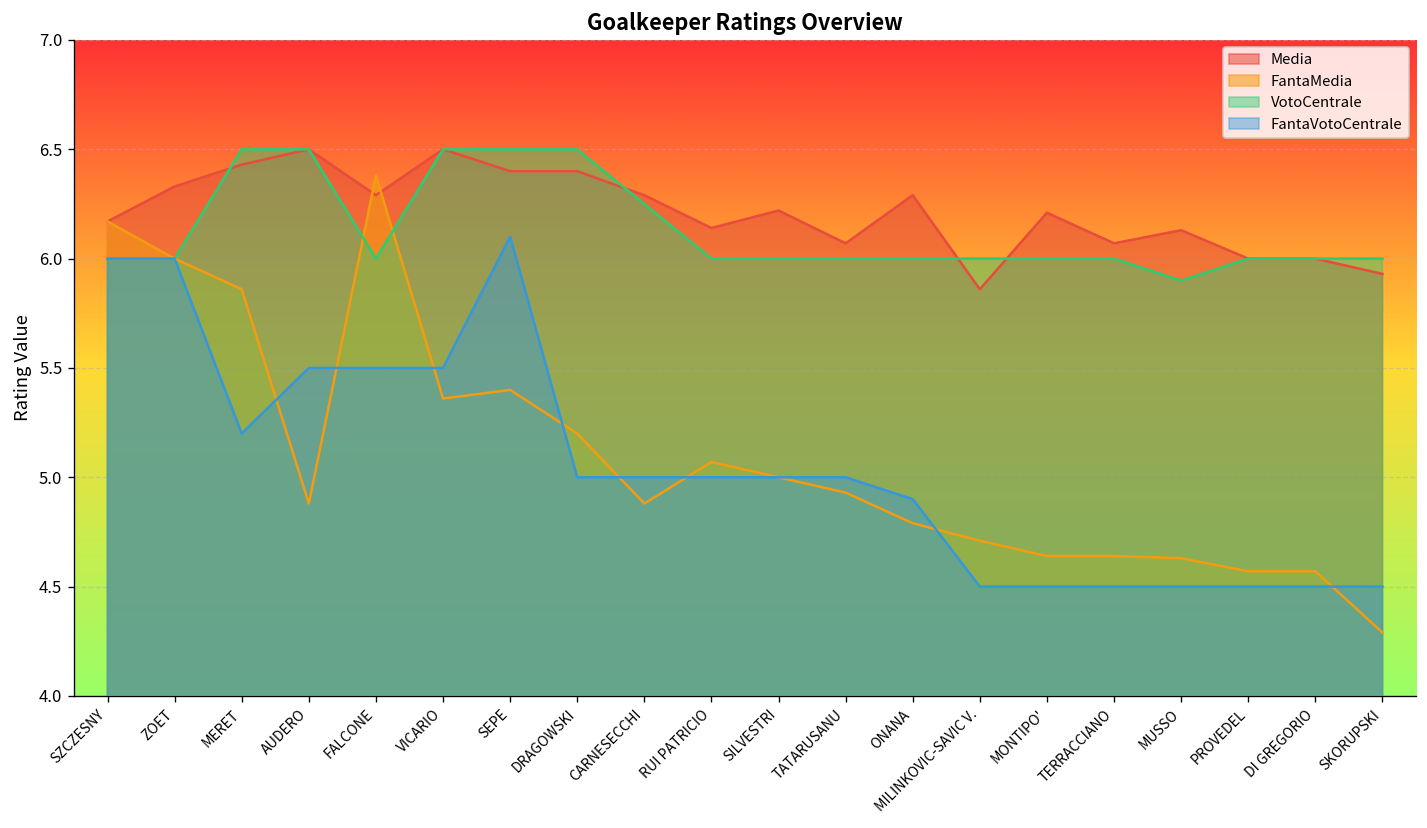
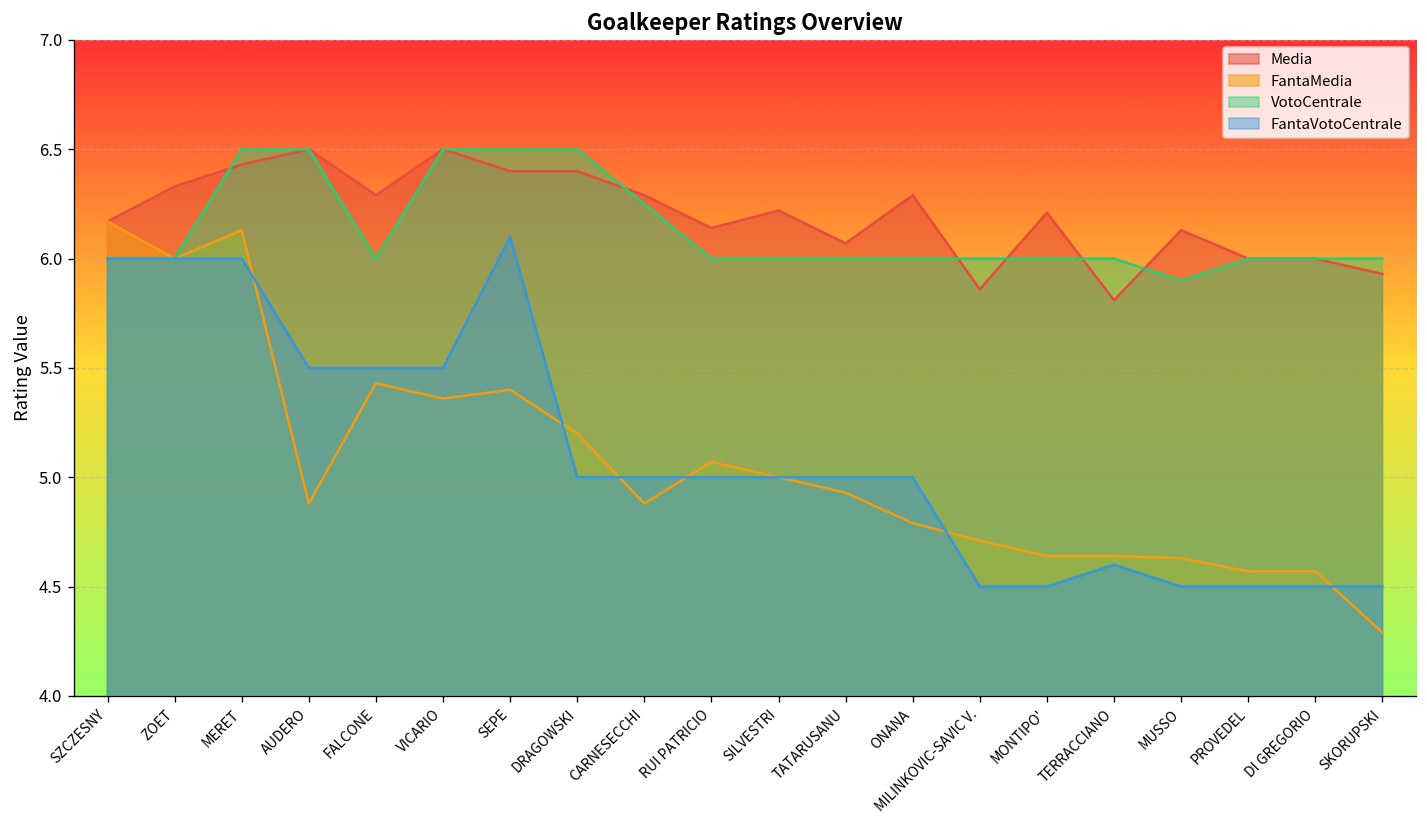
FantaMedia, MERET: 5.86 -> 6.13
FantaVotoCentrale, MERET: 5.2 -> 6.0
FantaMedia, FALCONE: 6.38 -> 5.43
FantaVotoCentrale, ONANA: 4.9 -> 5.0
Media, TERRACCIANO: 6.07 -> 5.81
FantaVotoCentrale, TERRACCIANO: 4.5 -> 4.6
